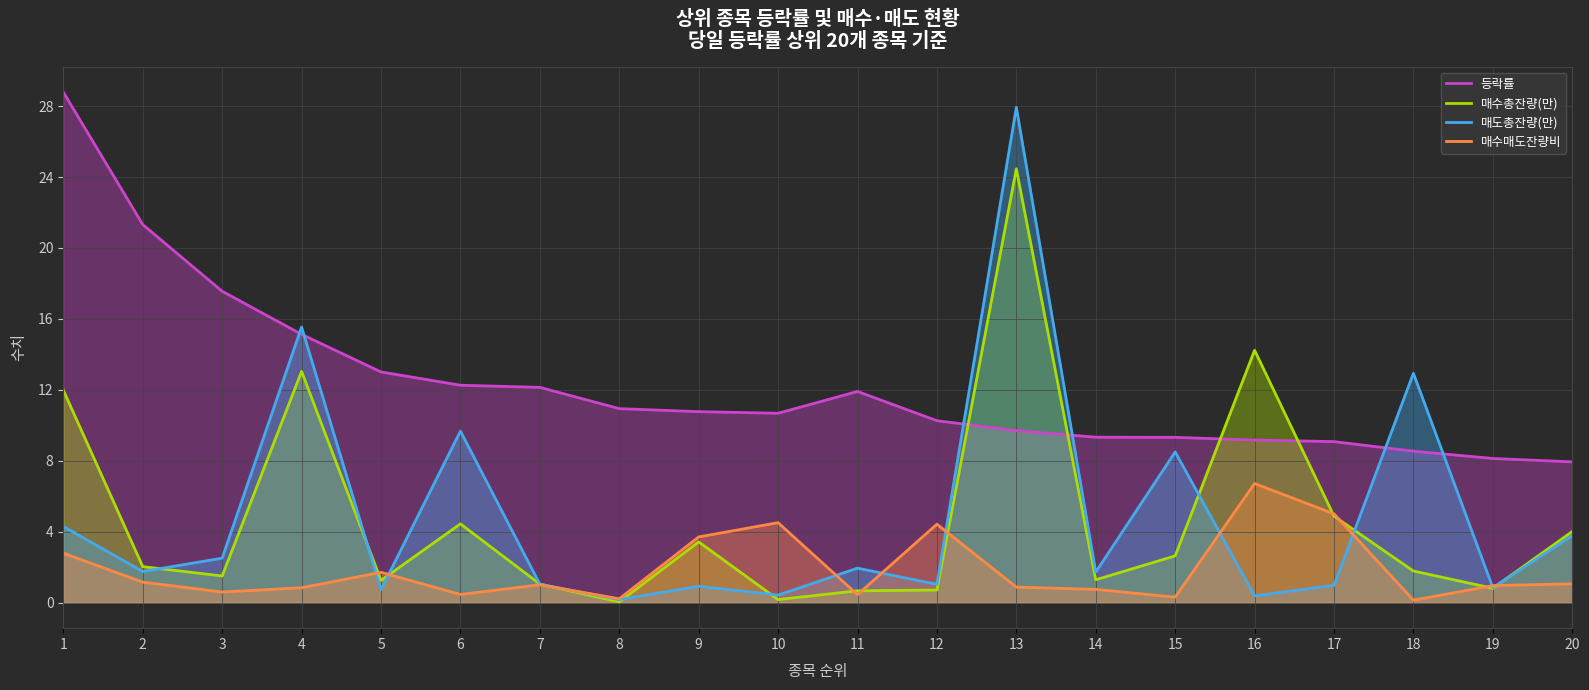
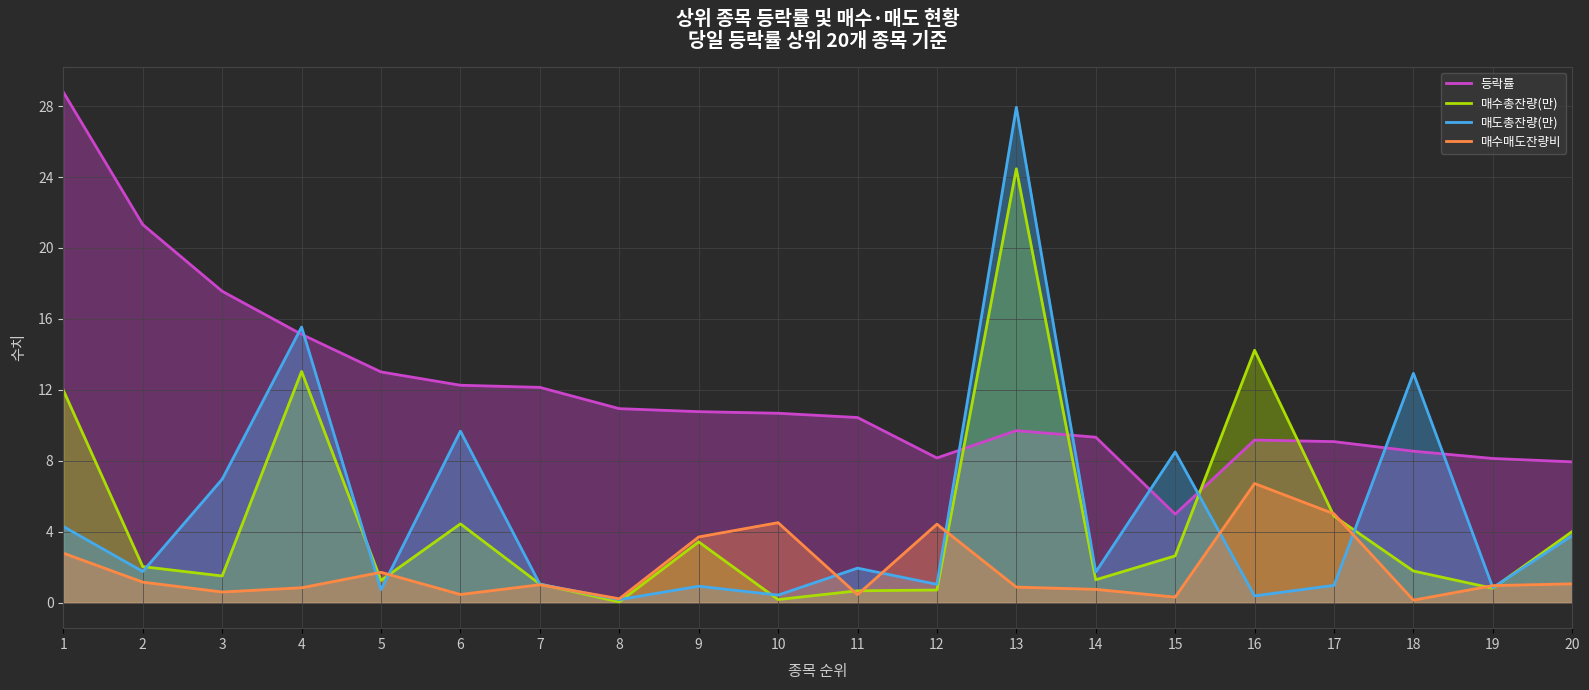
매도총잔량(만), 3: 2.5 -> 7.0
등락률, 11: 11.9 -> 10.4
등락률, 12: 10.3 -> 8.2
등락률, 15: 9.3 -> 5.0
